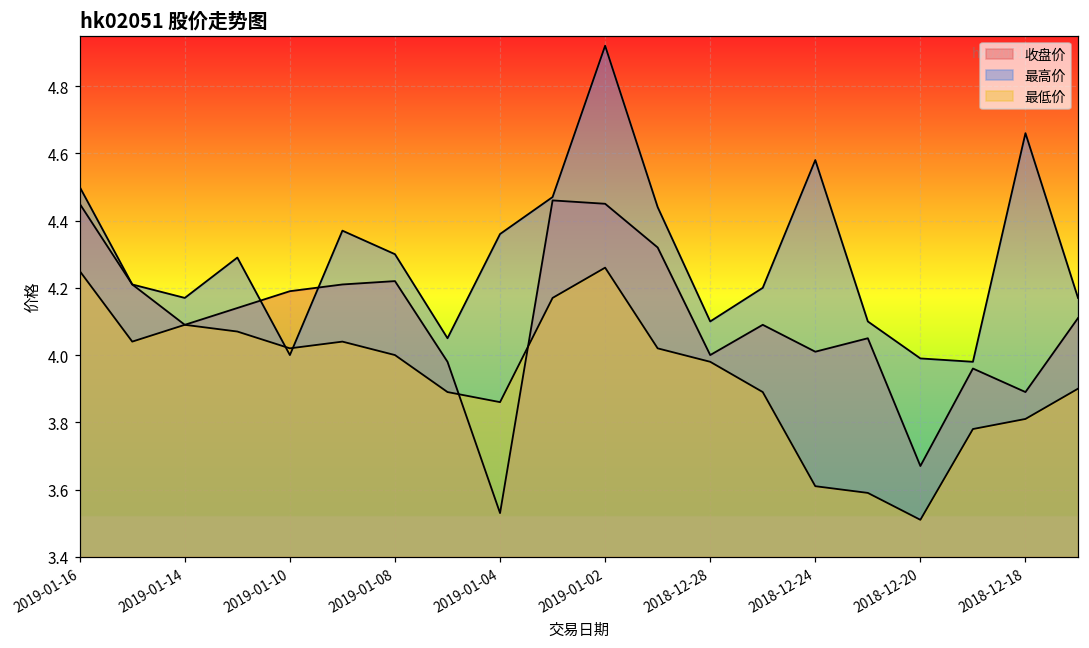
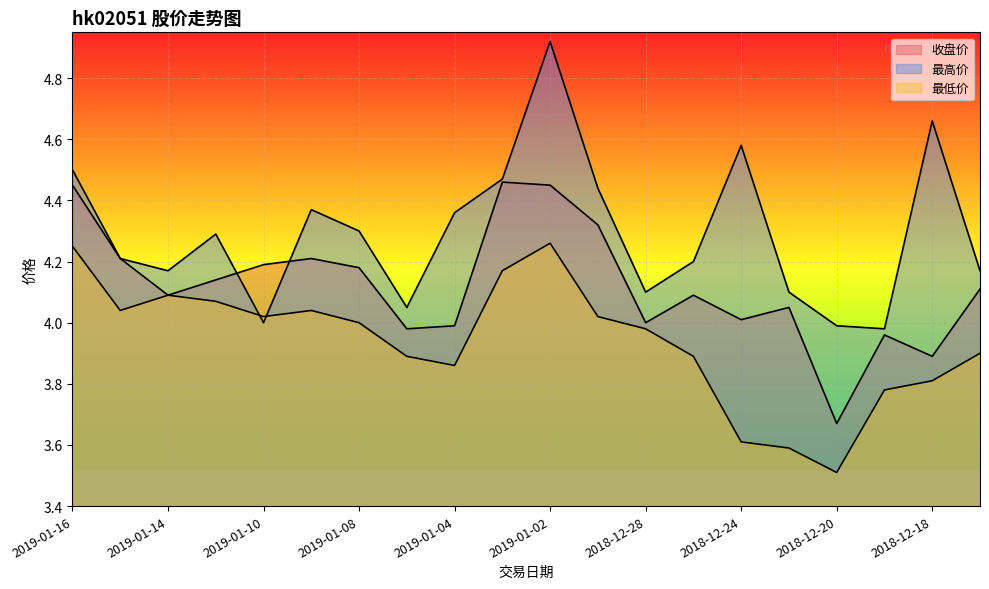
收盘价, 2019-01-08: 4.22 -> 4.18
收盘价, 2019-01-04: 3.53 -> 3.99
